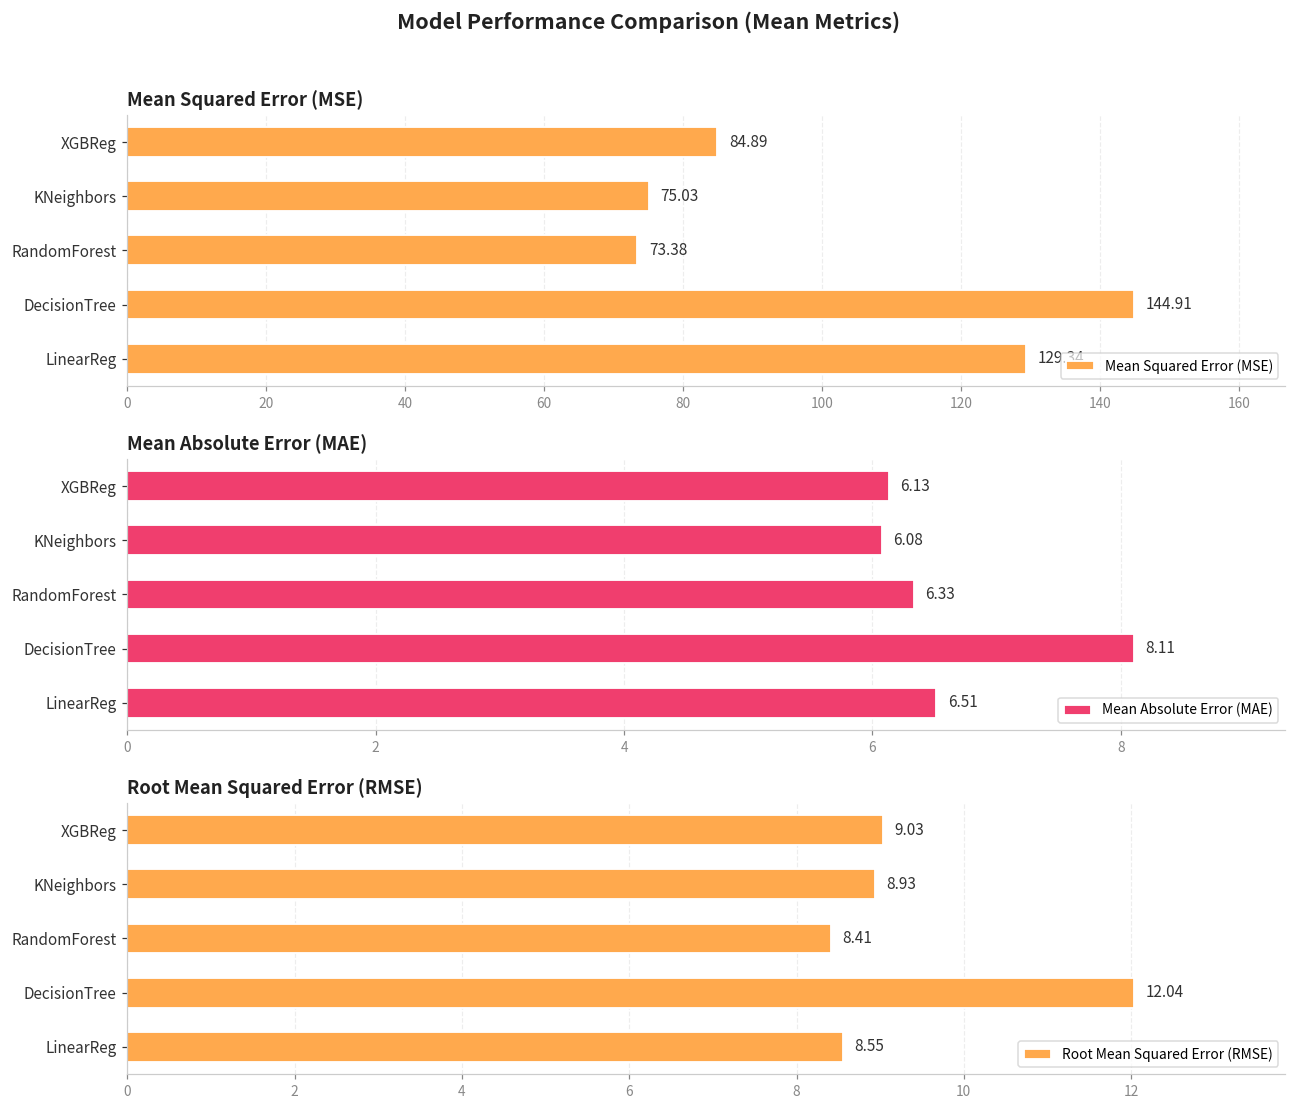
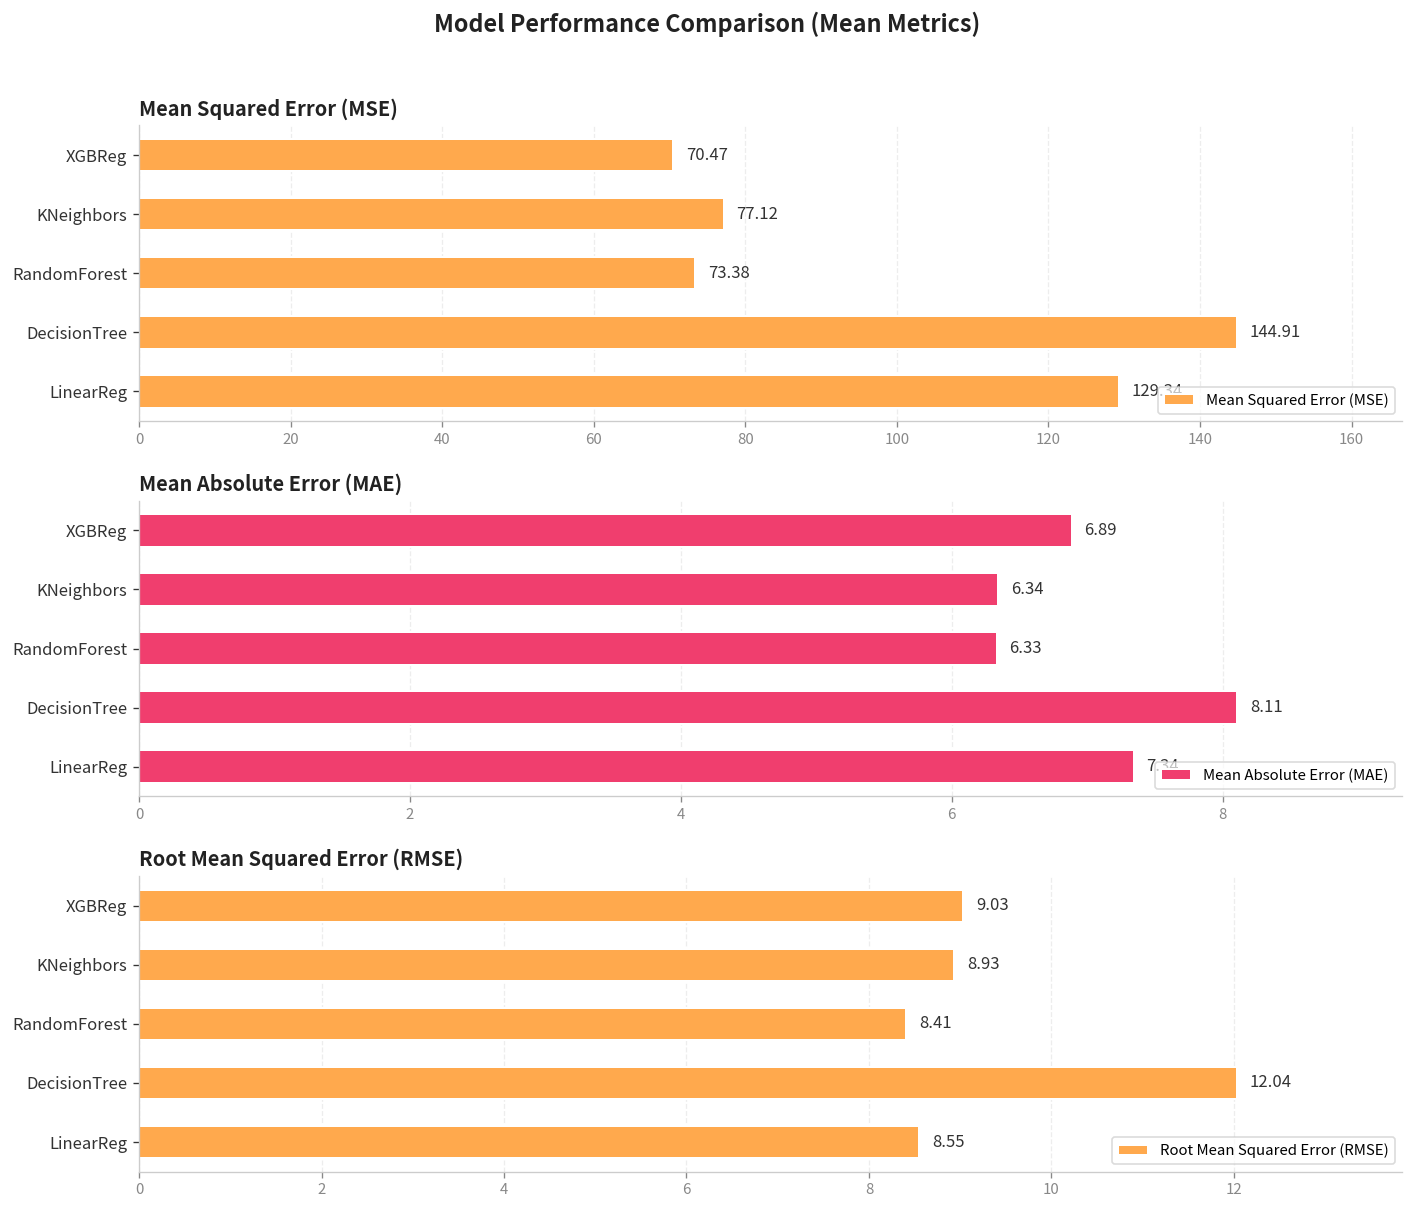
Mean Squared Error (MSE), XGBReg: 84.89 -> 70.47
Mean Squared Error (MSE), KNeighbors: 75.03 -> 77.12
Mean Absolute Error (MAE), XGBReg: 6.13 -> 6.89
Mean Absolute Error (MAE), KNeighbors: 6.08 -> 6.34
Mean Absolute Error (MAE), LinearReg: 6.51 -> 7.34
